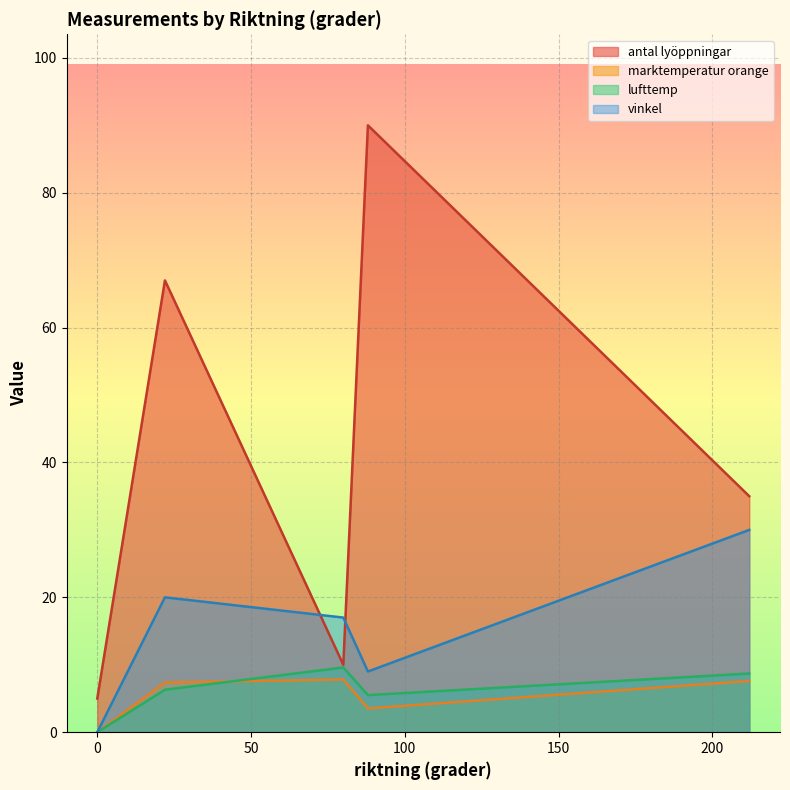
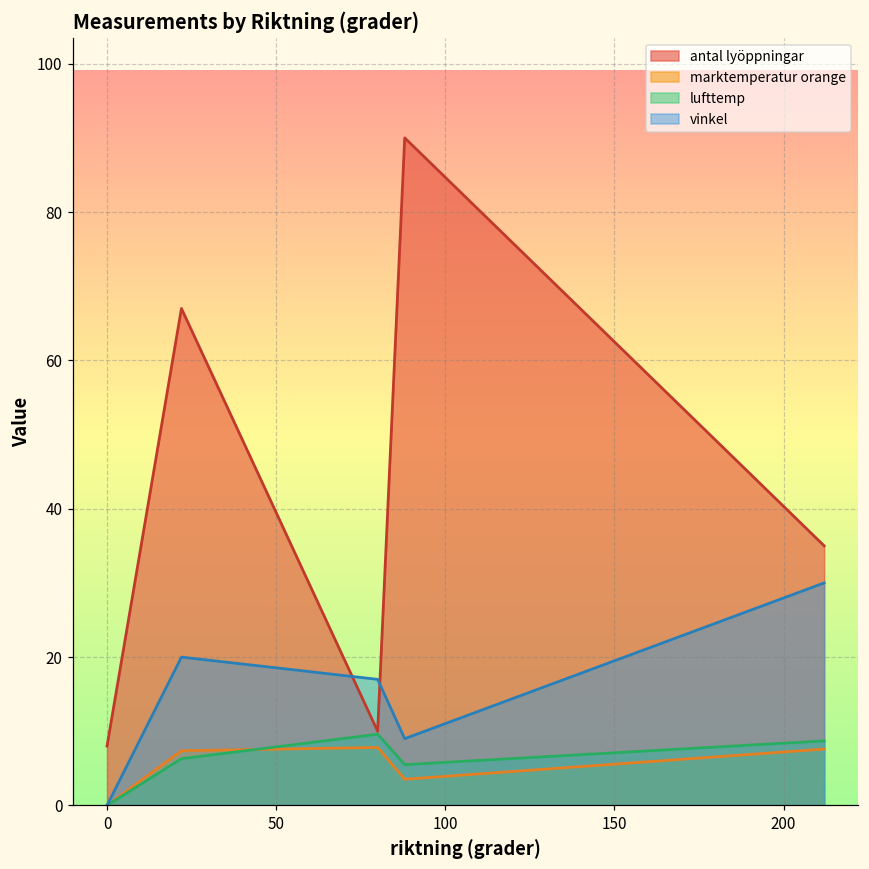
antal lyöppningar, 0: 5 -> 8
